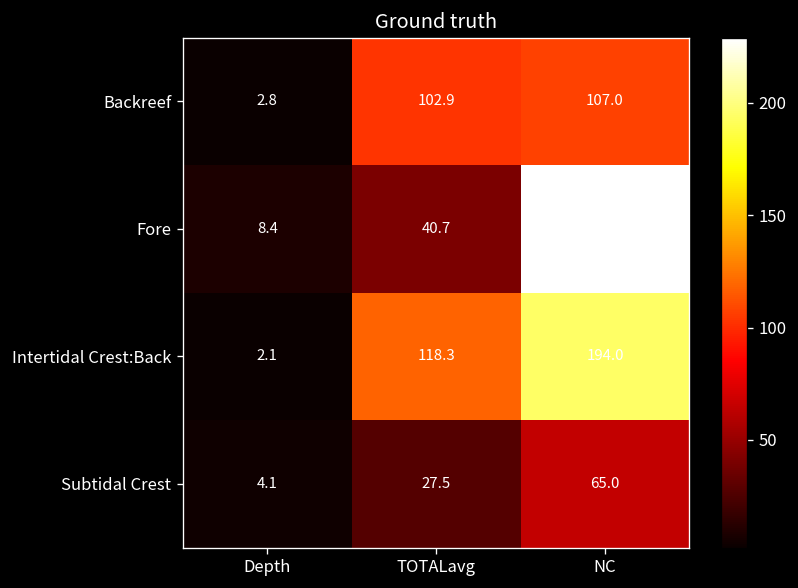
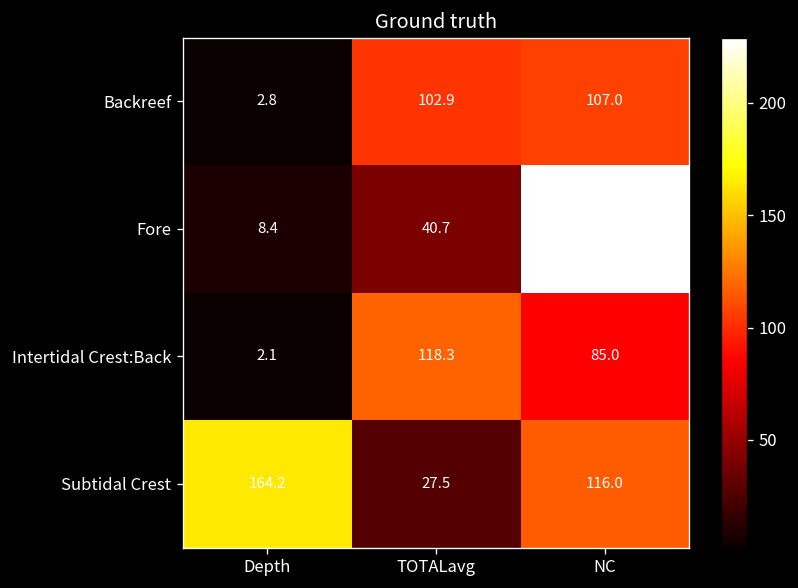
Intertidal Crest:Back, NC: 194.0 -> 85.0
Subtidal Crest, Depth: 4.1 -> 164.2
Subtidal Crest, NC: 65.0 -> 116.0
